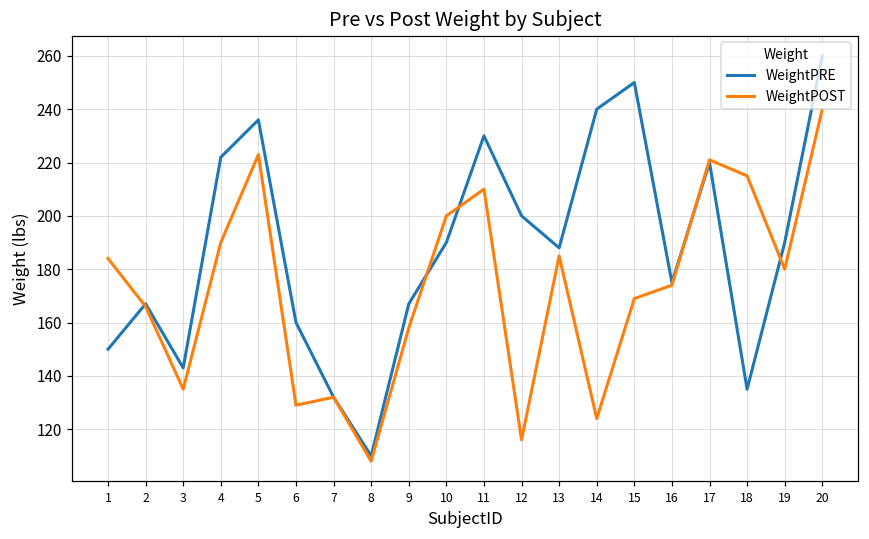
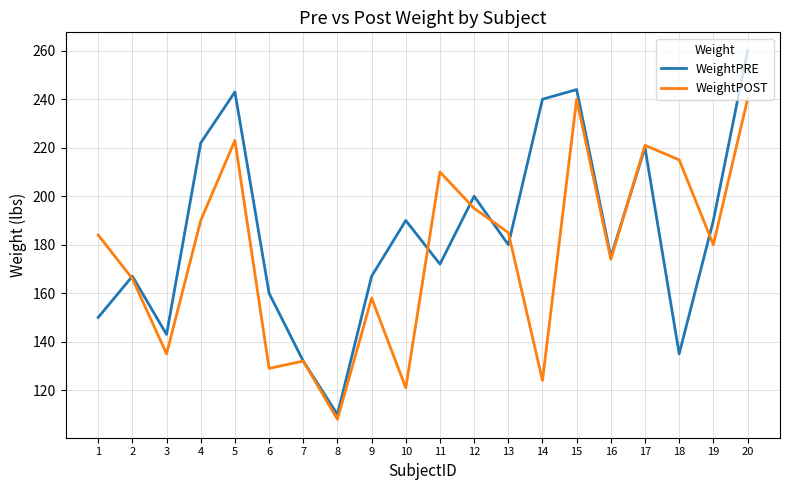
WeightPRE, 5: 236 -> 243
WeightPOST, 10: 200 -> 121
WeightPRE, 11: 230 -> 172
WeightPOST, 12: 116 -> 195
WeightPRE, 13: 188 -> 180
WeightPRE, 15: 250 -> 244
WeightPOST, 15: 169 -> 240
